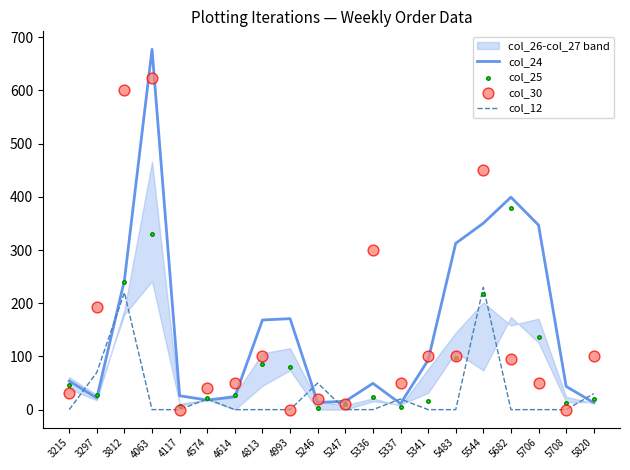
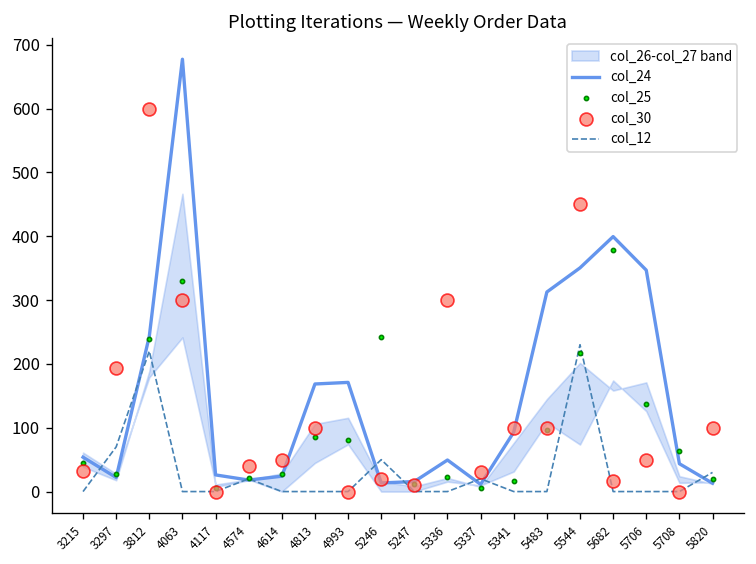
col_30, 4063: 620 -> 300
col_25, 5246: 0 -> 240
col_30, 5337: 50 -> 30
col_30, 5682: 100 -> 20
col_25, 5708: 10 -> 60
